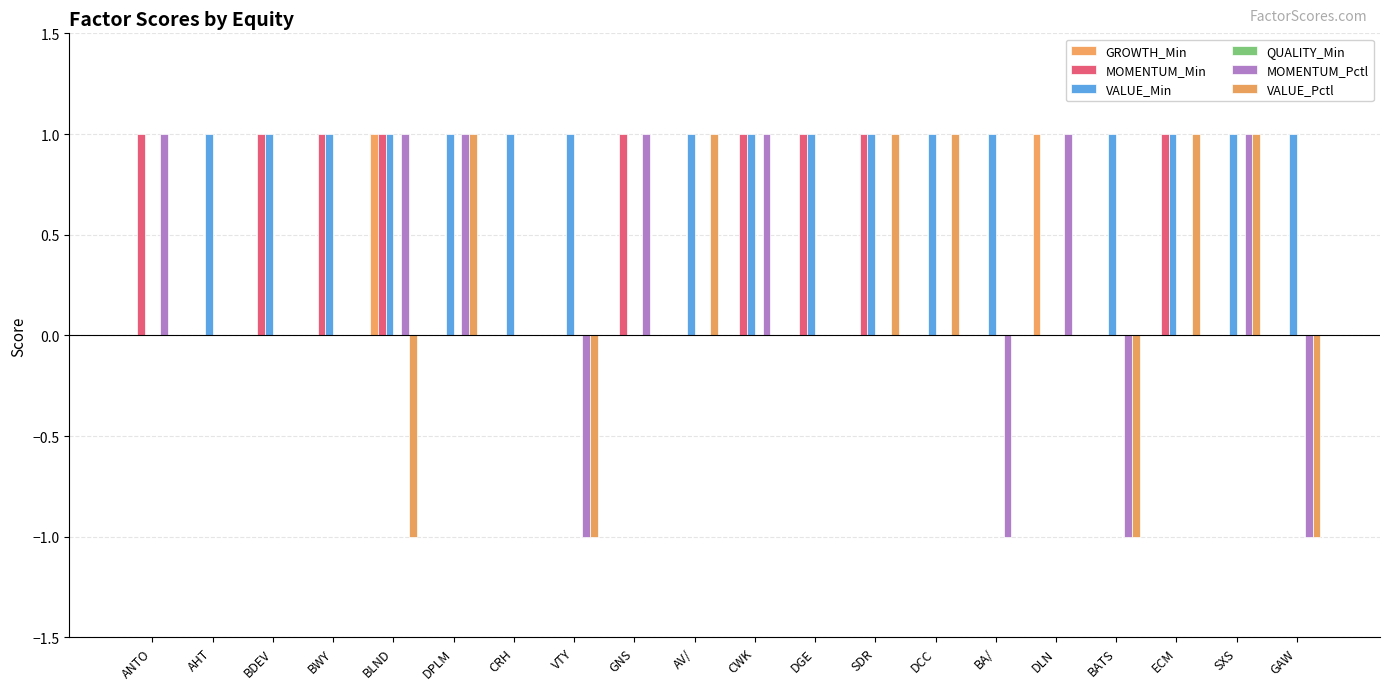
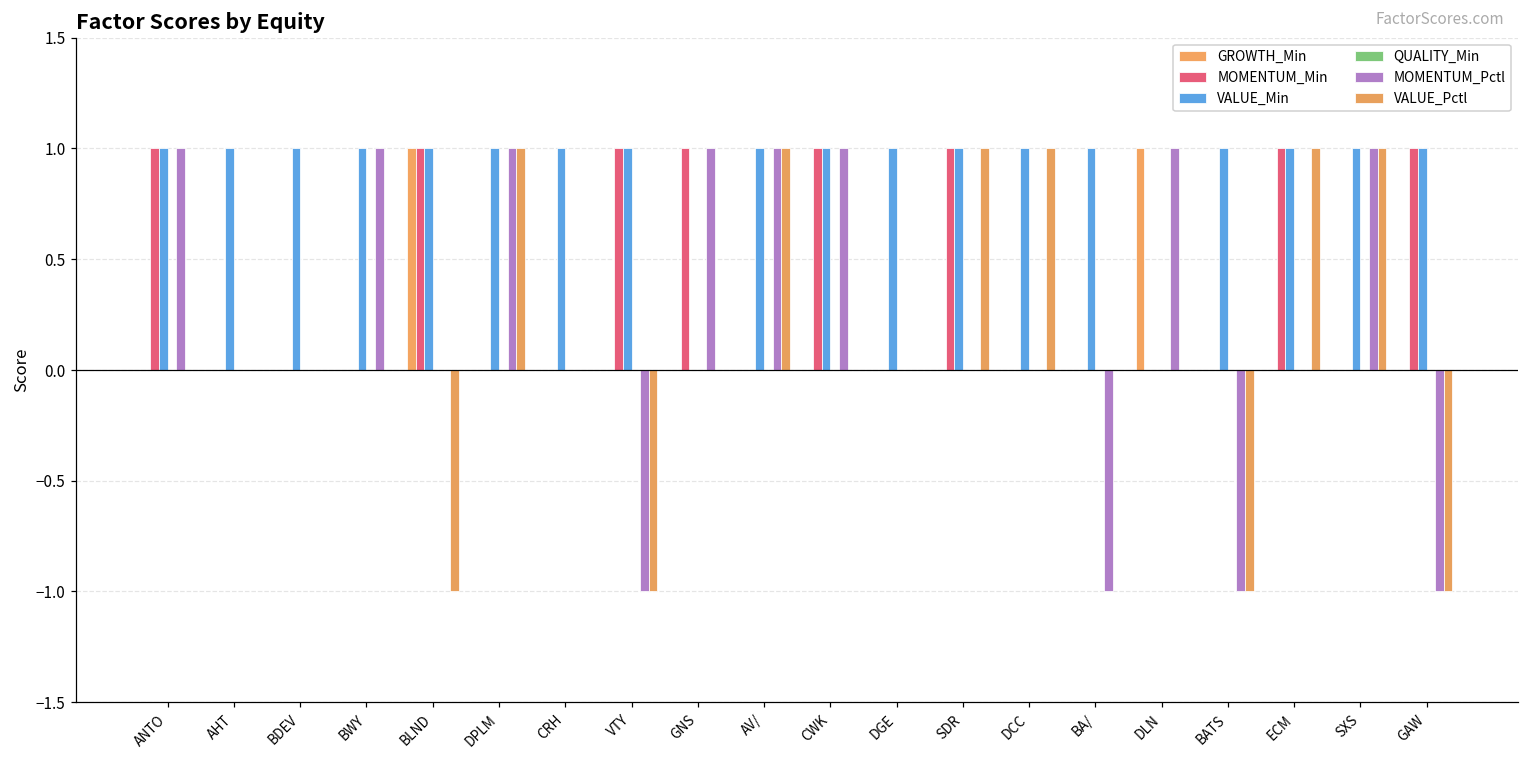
VALUE_Min, ANTO: 0 -> 1
MOMENTUM_Min, BDEV: 1 -> 0
MOMENTUM_Min, BWY: 1 -> 0
MOMENTUM_Pctl, BWY: 0 -> 1
MOMENTUM_Pctl, BLND: 1 -> 0
MOMENTUM_Min, VTY: 0 -> 1
MOMENTUM_Pctl, AV/: 0 -> 1
MOMENTUM_Min, DGE: 1 -> 0
MOMENTUM_Min, GAW: 0 -> 1
